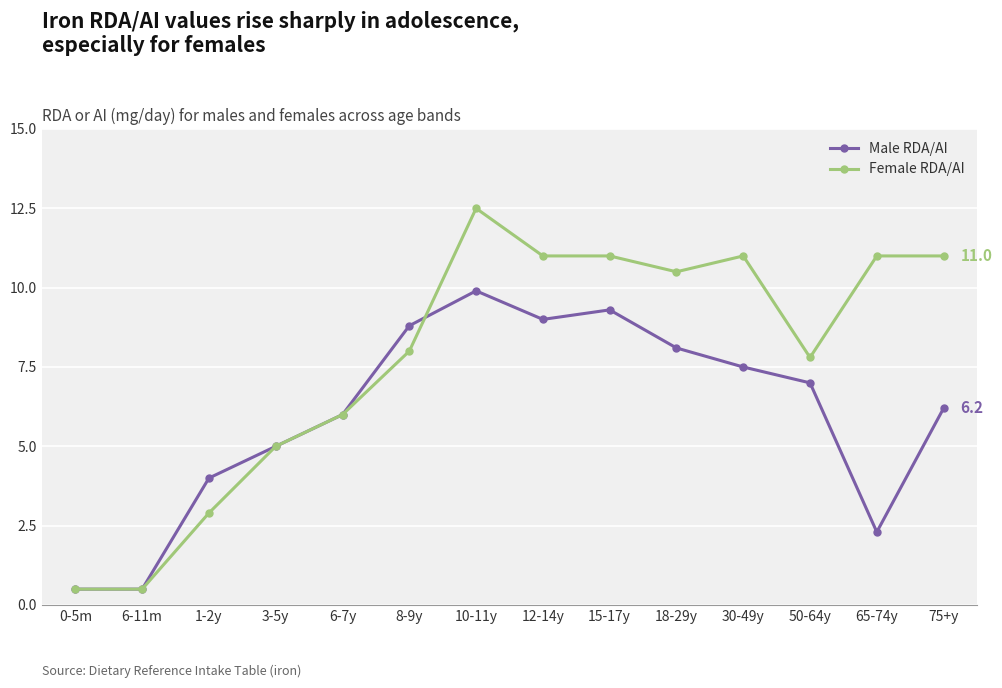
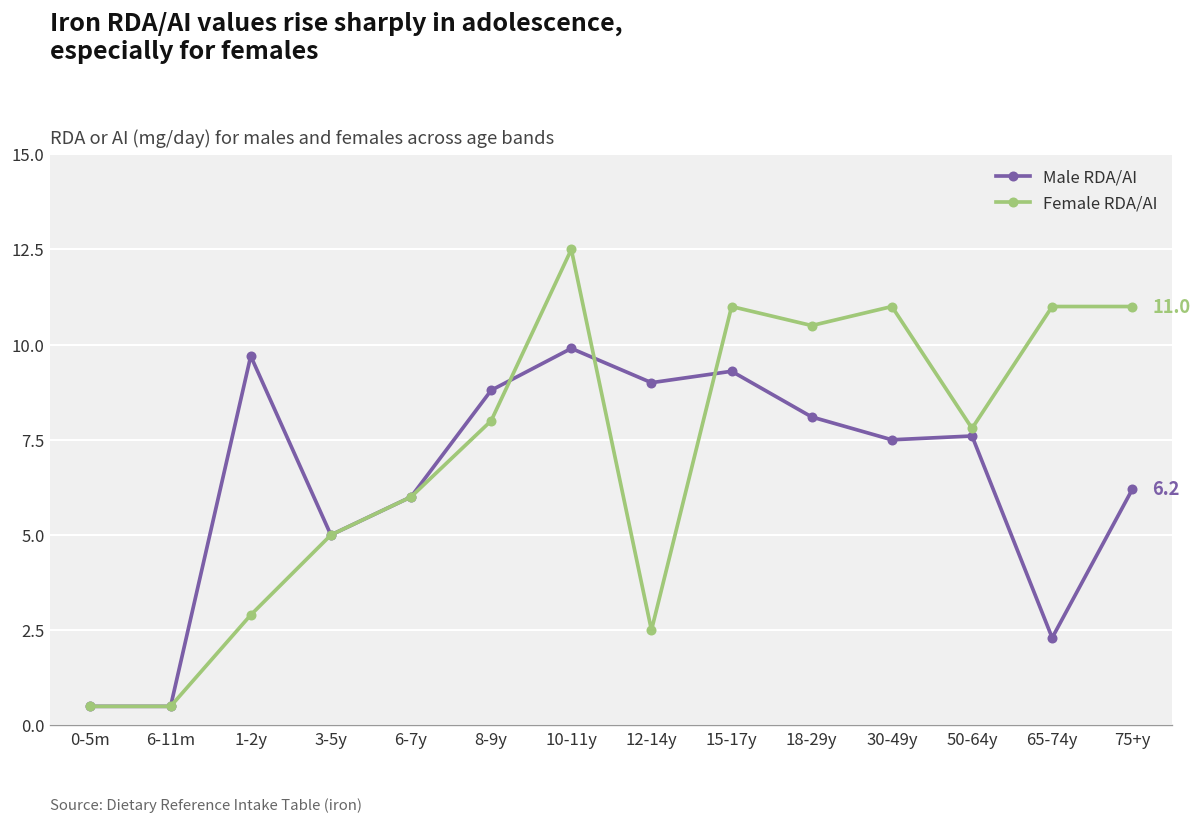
Male RDA/AI, 1-2y: 4.0 -> 9.7
Female RDA/AI, 12-14y: 11.0 -> 2.5
Male RDA/AI, 50-64y: 7.0 -> 7.6
